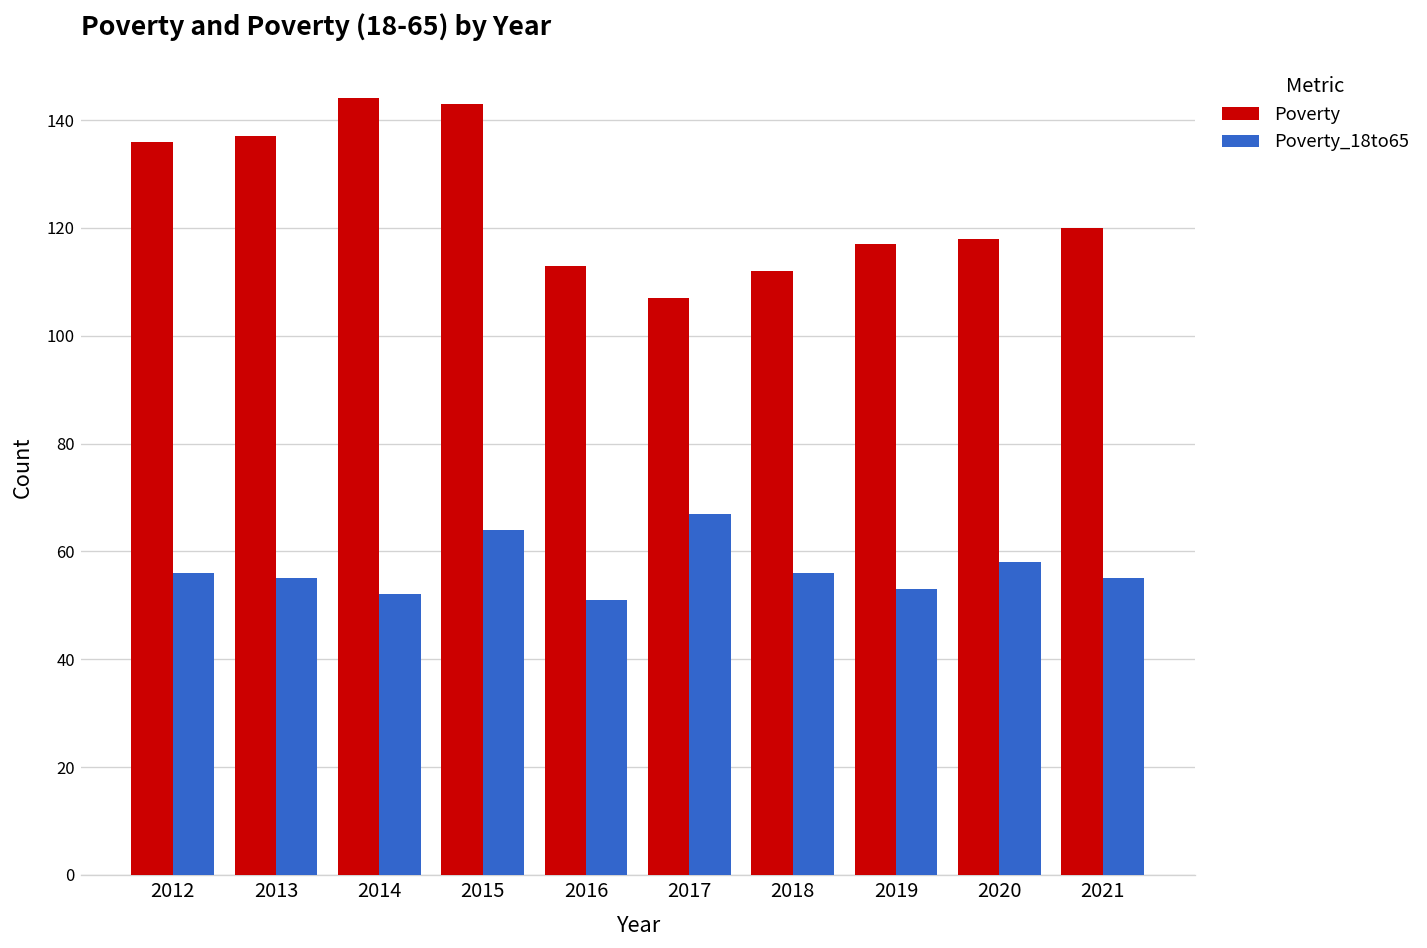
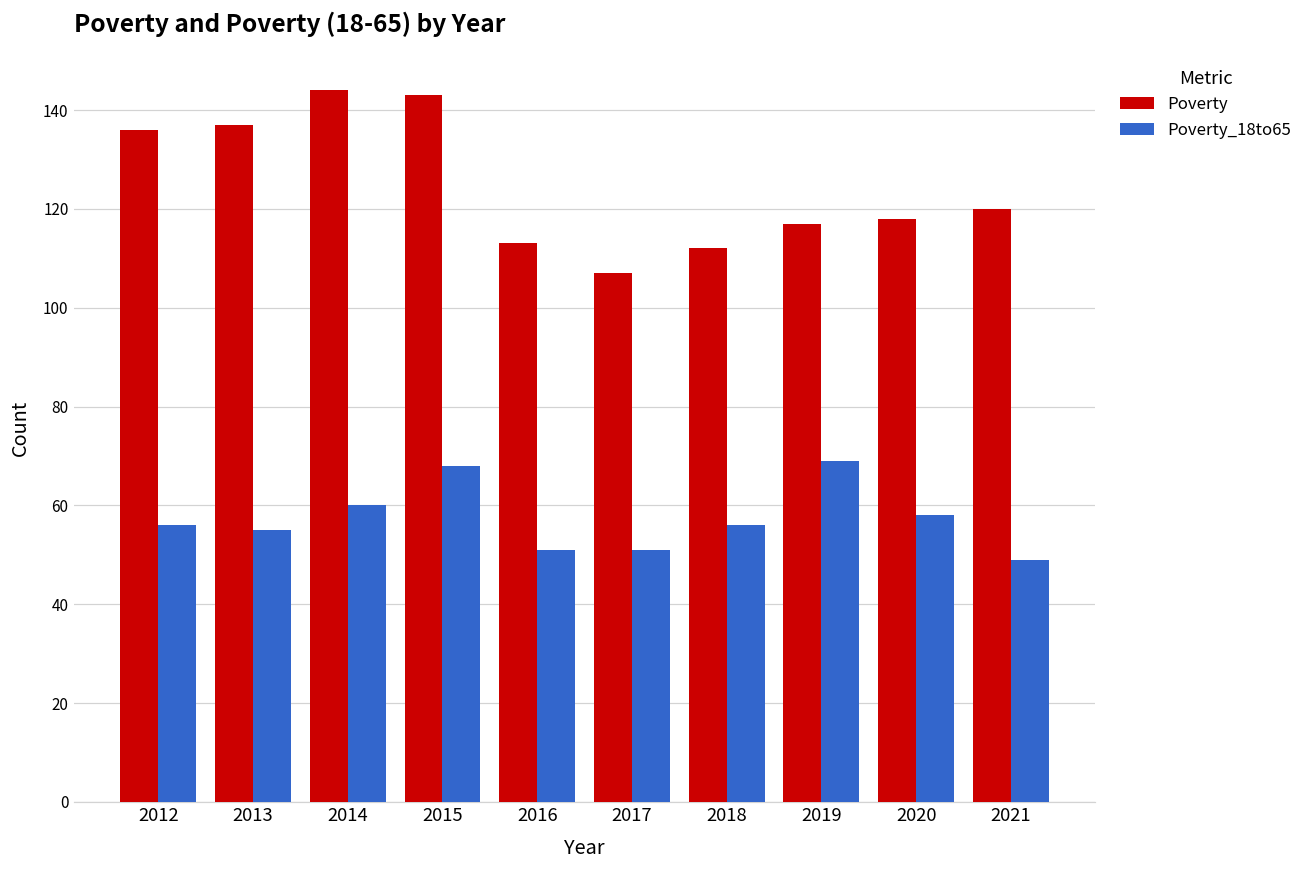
Poverty_18to65, 2014: 52 -> 60
Poverty_18to65, 2015: 64 -> 68
Poverty_18to65, 2017: 67 -> 51
Poverty_18to65, 2019: 53 -> 69
Poverty_18to65, 2021: 55 -> 49
